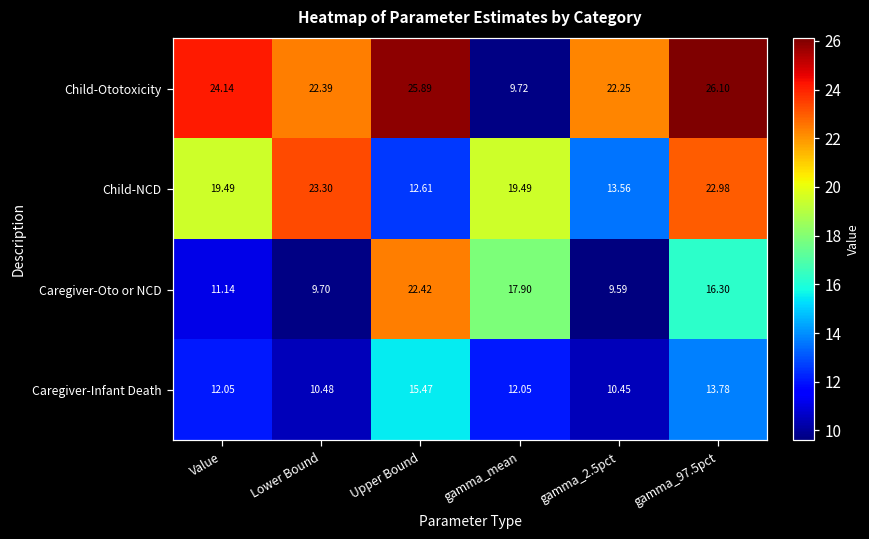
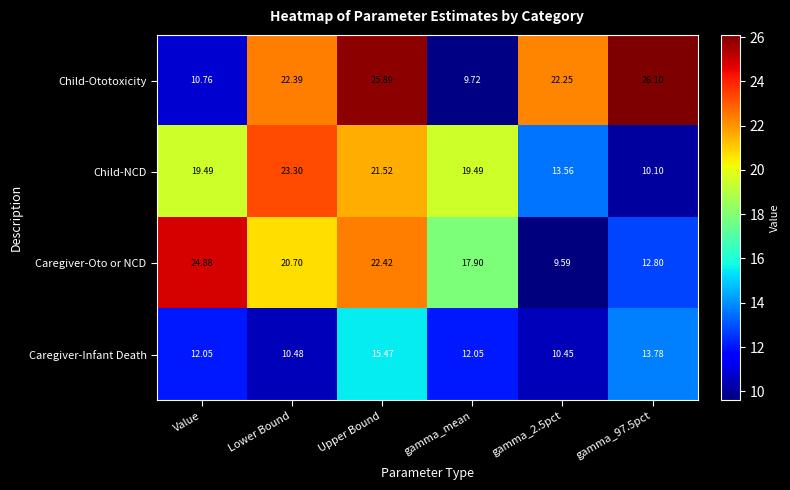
Child-Ototoxicity, Value: 24.14 -> 10.76
Child-NCD, Upper Bound: 12.61 -> 21.52
Child-NCD, gamma_97.5pct: 22.98 -> 10.10
Caregiver-Oto or NCD, Value: 11.14 -> 24.88
Caregiver-Oto or NCD, Lower Bound: 9.70 -> 20.70
Caregiver-Oto or NCD, gamma_97.5pct: 16.30 -> 12.80
